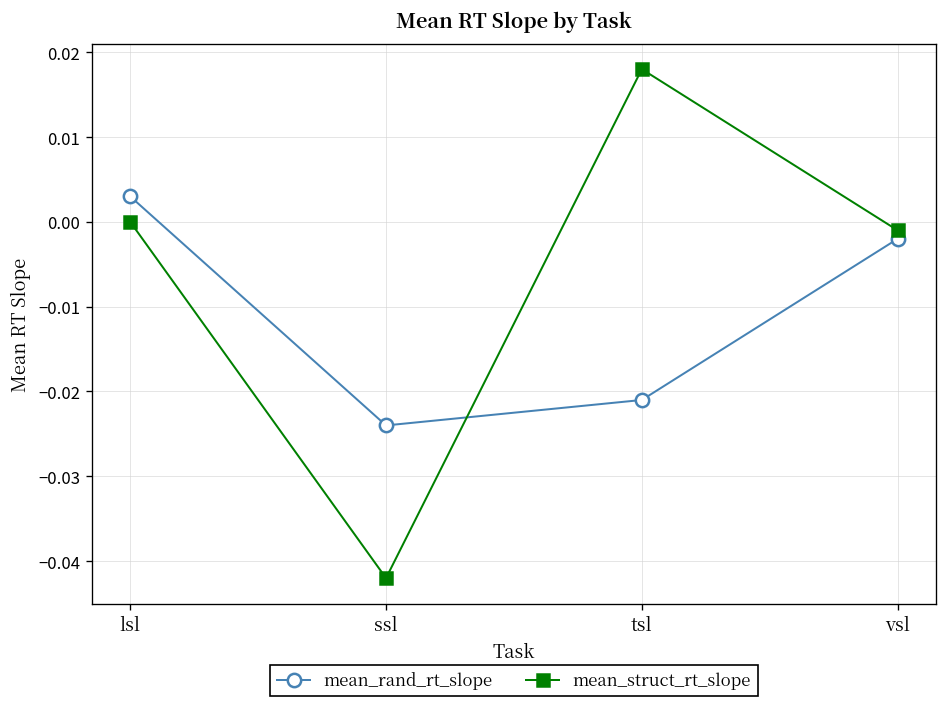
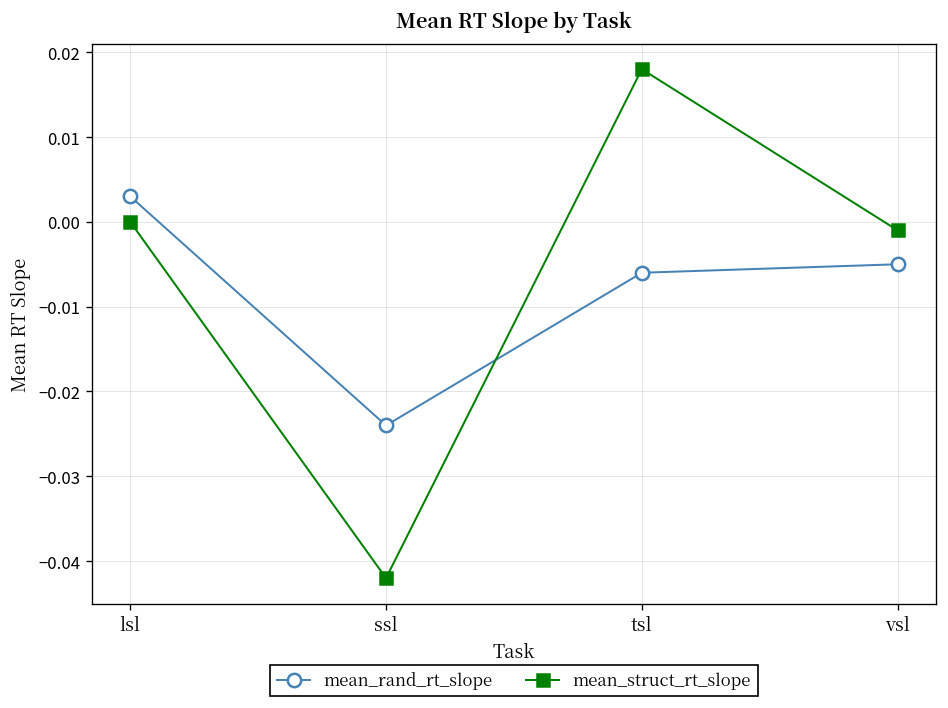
mean_rand_rt_slope, tsl: -0.021 -> -0.006
mean_rand_rt_slope, vsl: -0.002 -> -0.005
